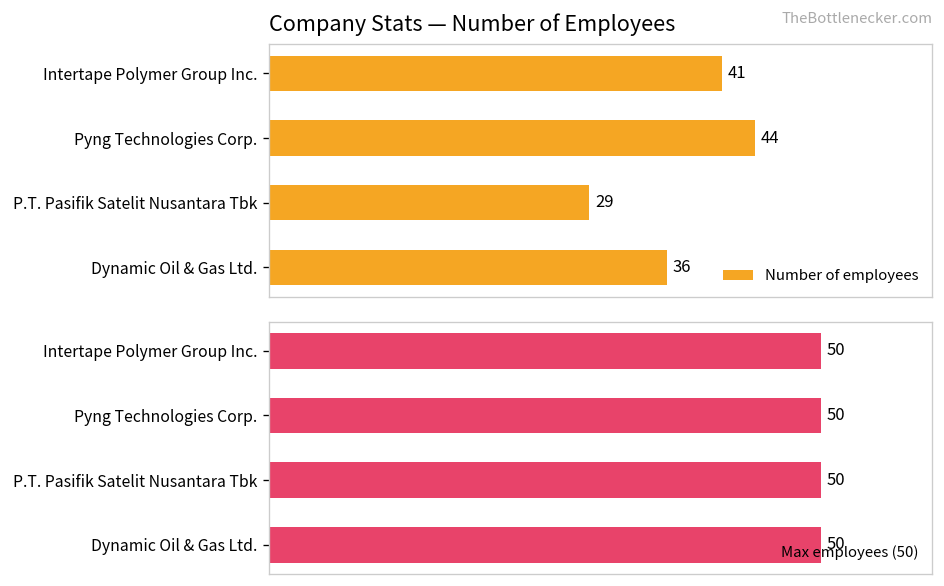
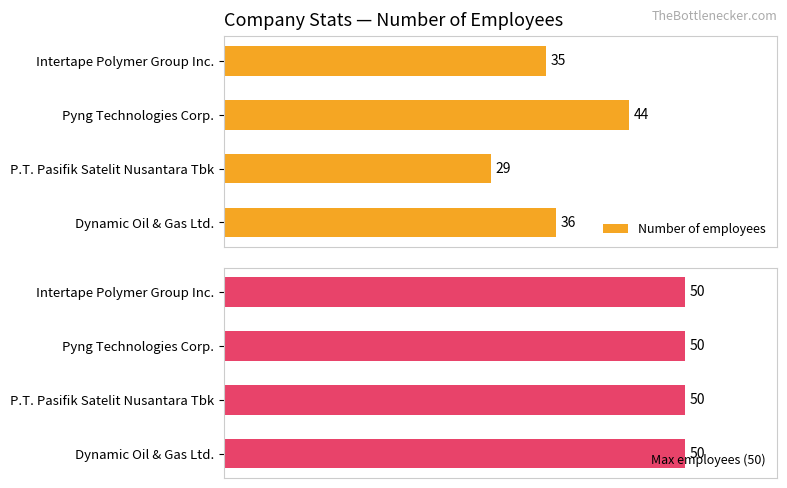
Company Stats — Number of Employees, Intertape Polymer Group Inc.: 41 -> 35
